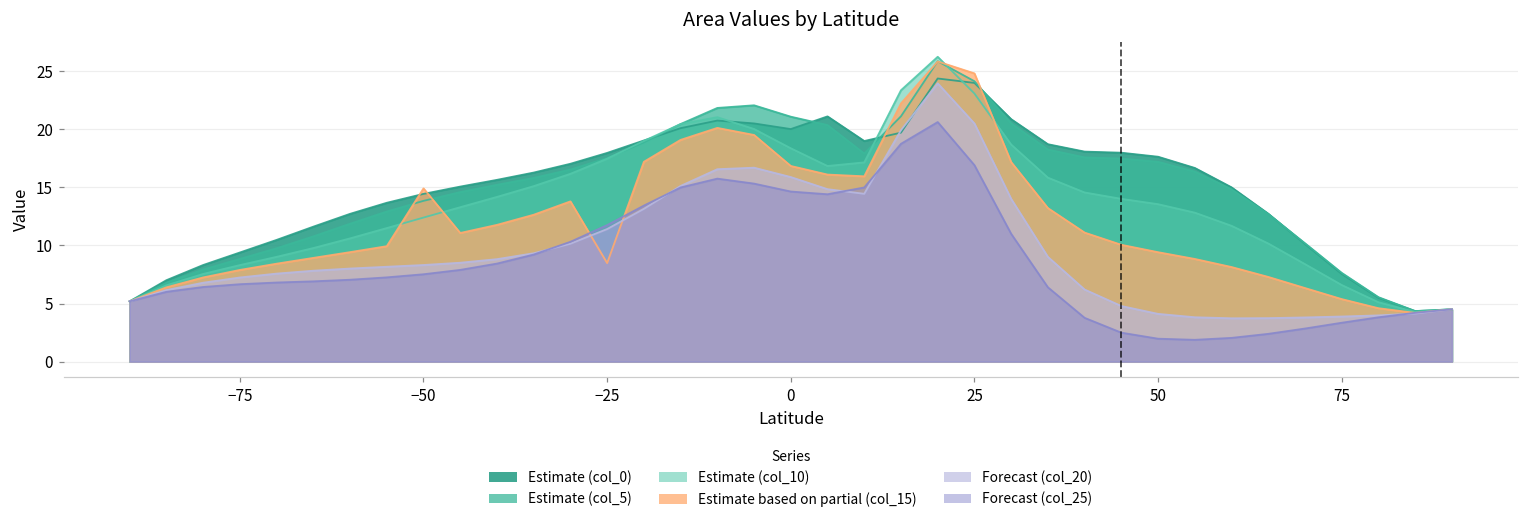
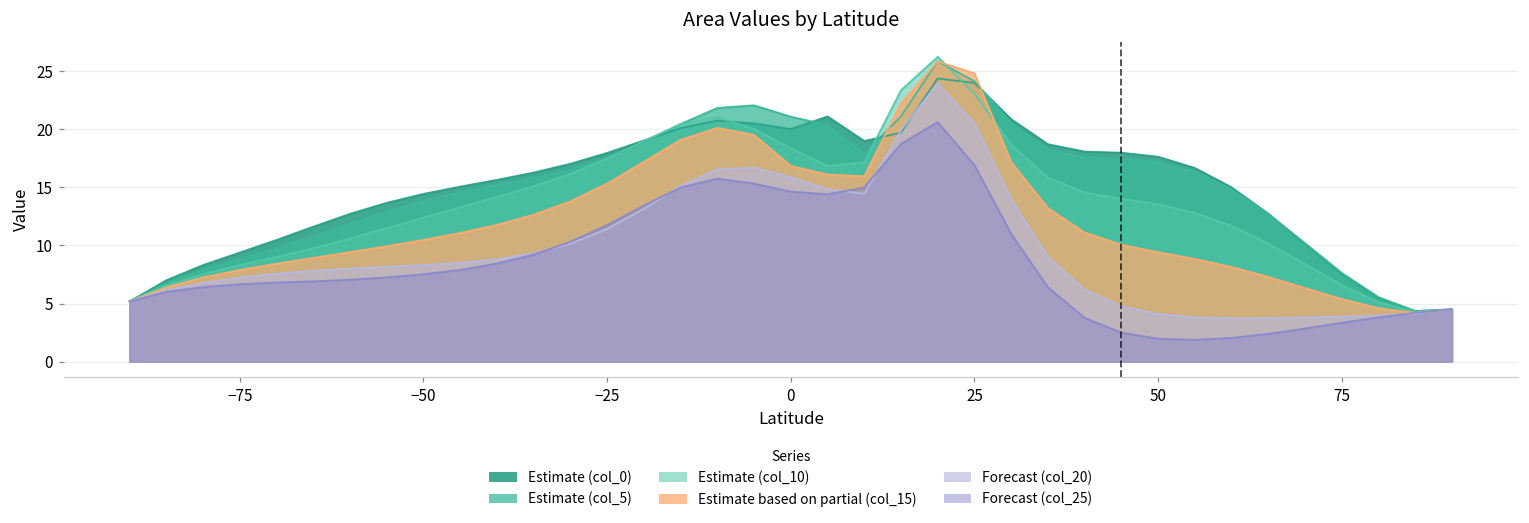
Estimate based on partial (col_15), −50: 14.9 -> 10.5
Estimate based on partial (col_15), −25: 8.5 -> 15.3
